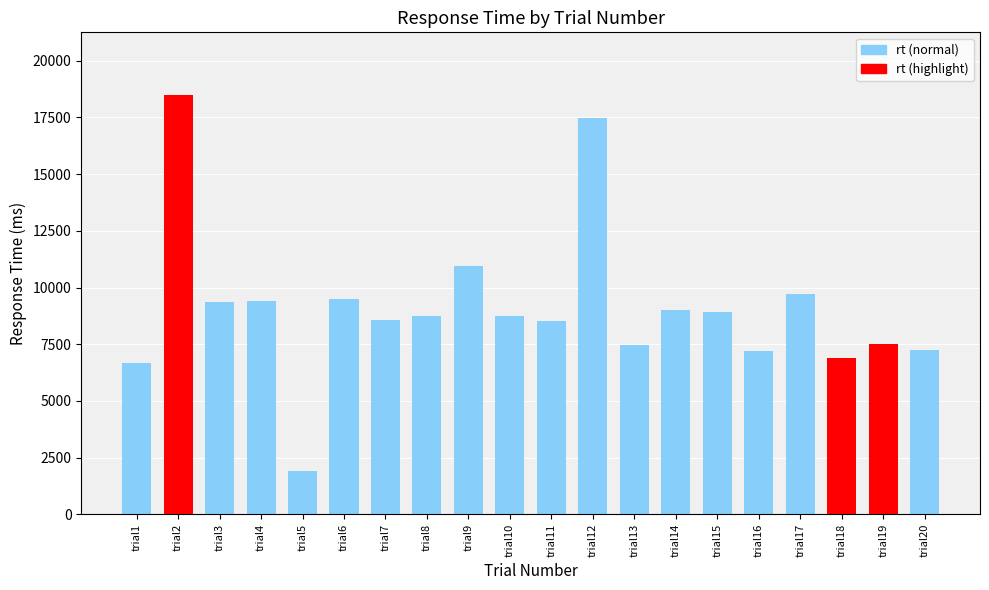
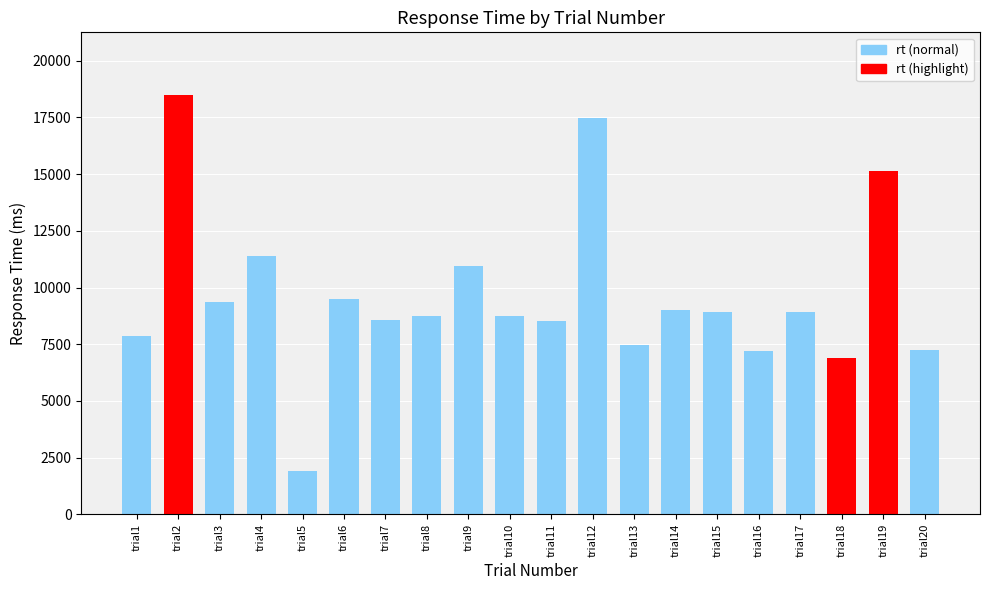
trial1: 6700 -> 7800
trial4: 9400 -> 11400
trial17: 9700 -> 8900
trial19: 7500 -> 15100
